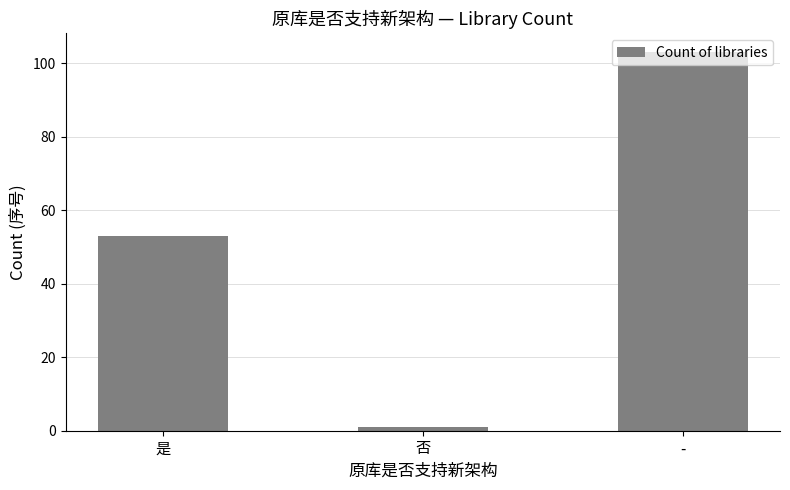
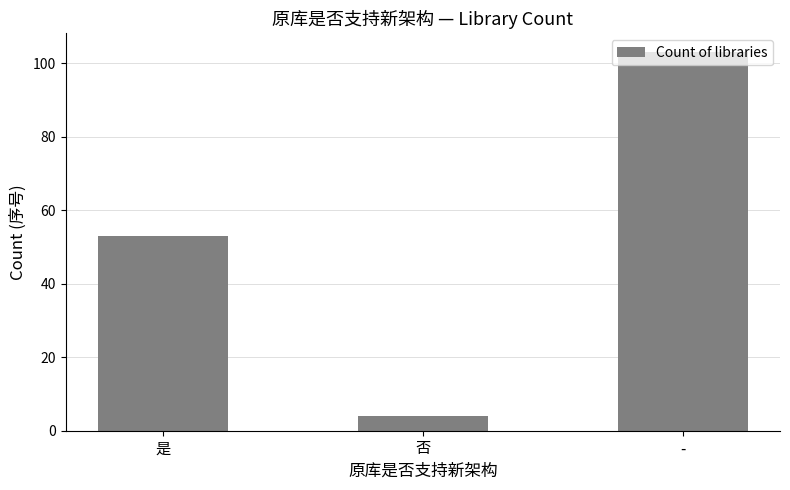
否: 1 -> 4
